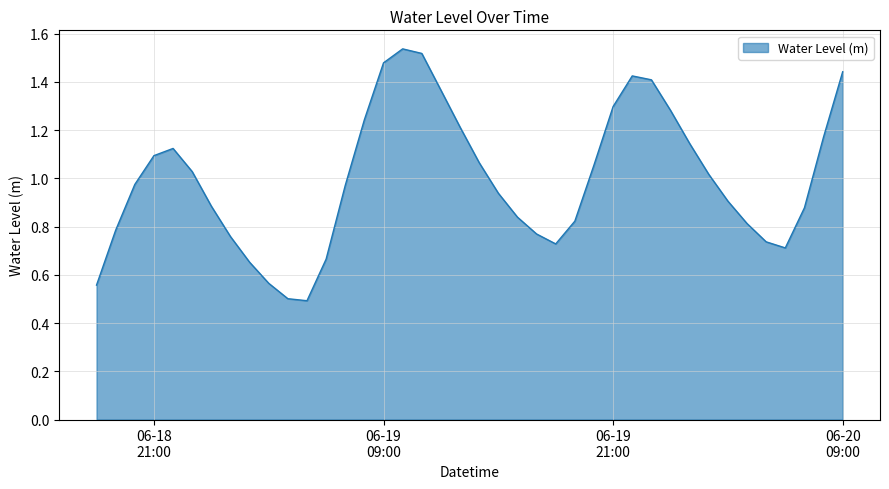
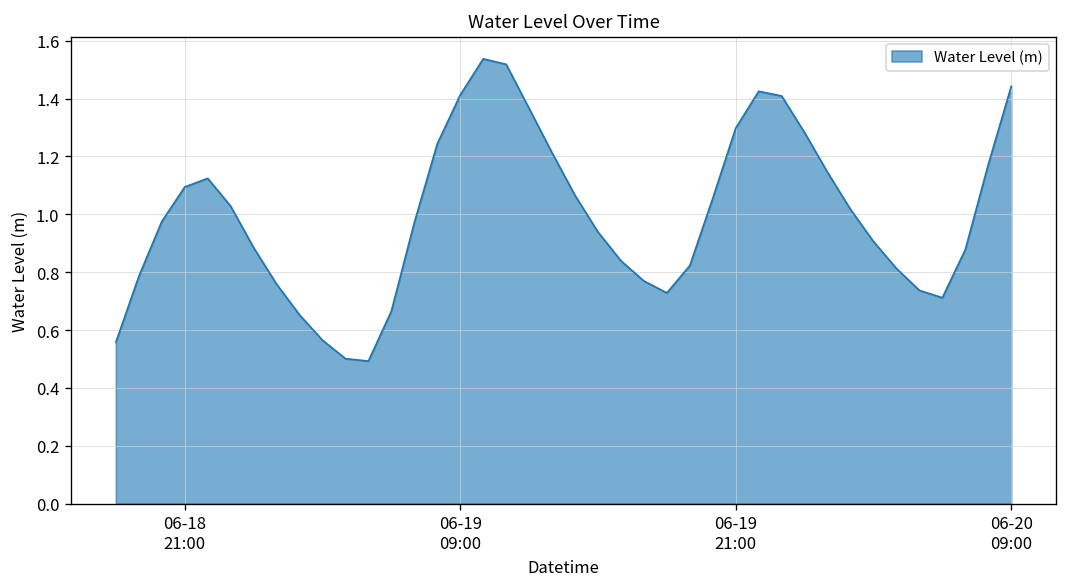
06-19 09:00: 1.48 -> 1.41
